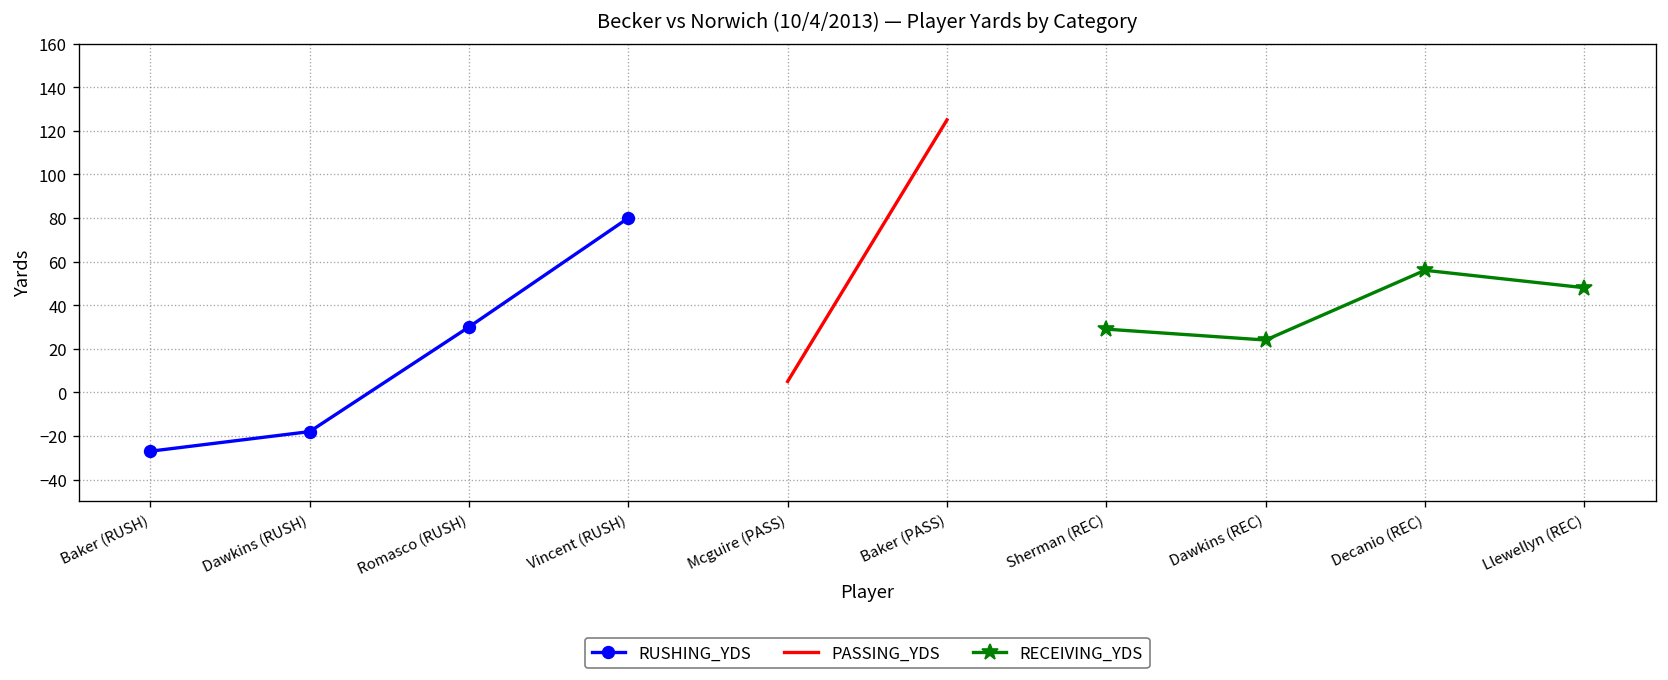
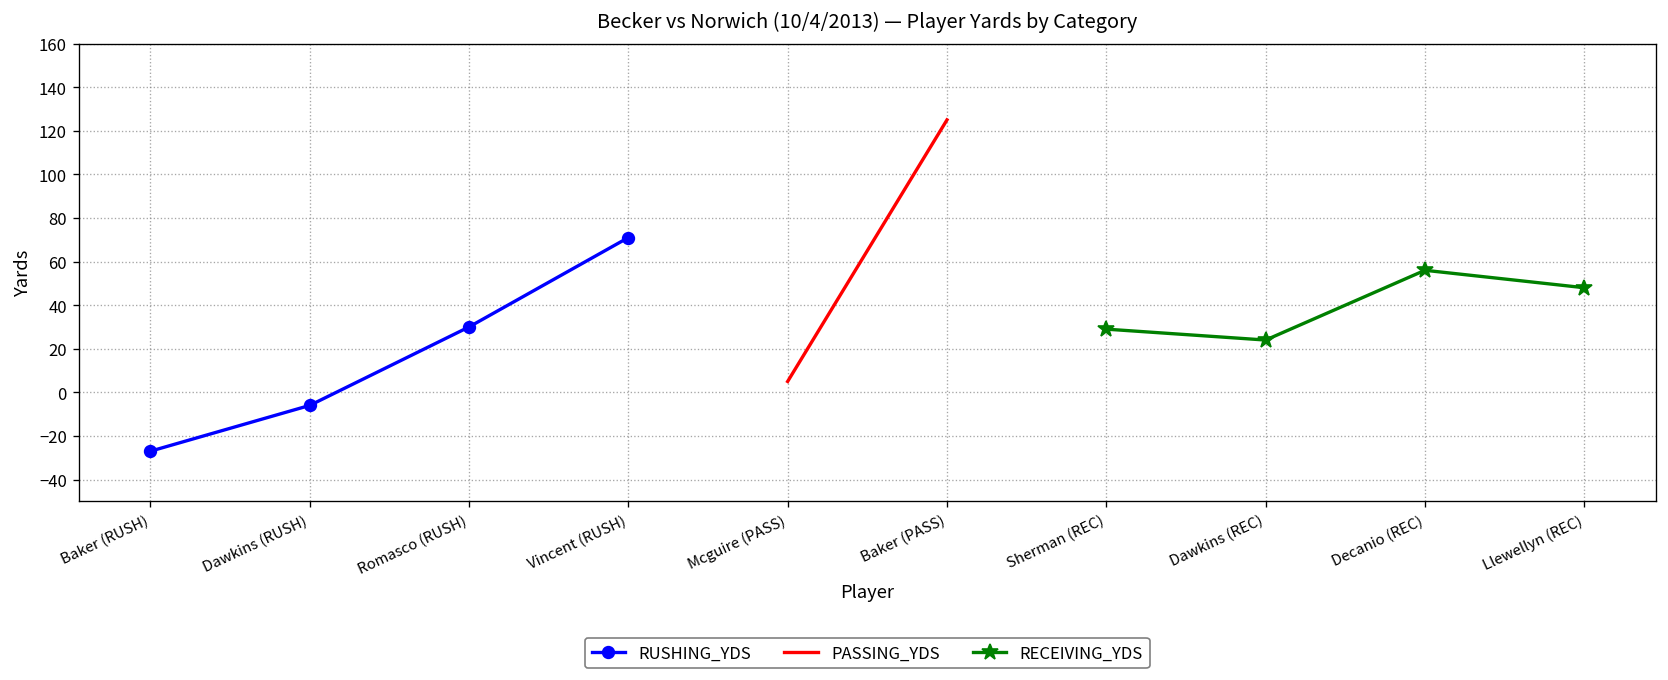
RUSHING_YDS, Dawkins (RUSH): -18 -> -6
RUSHING_YDS, Vincent (RUSH): 80 -> 71
